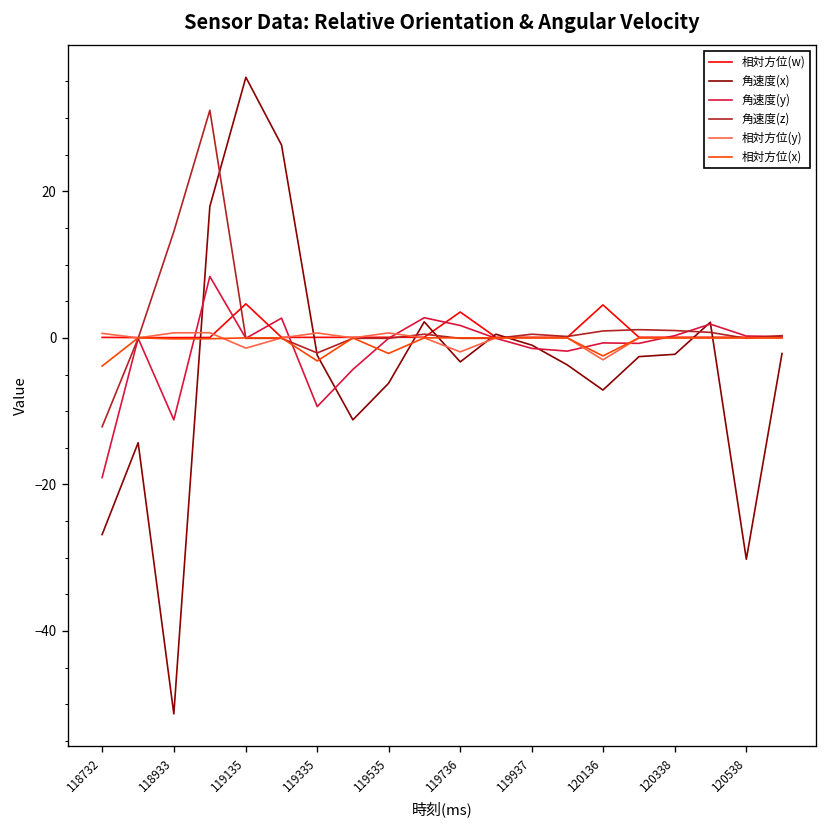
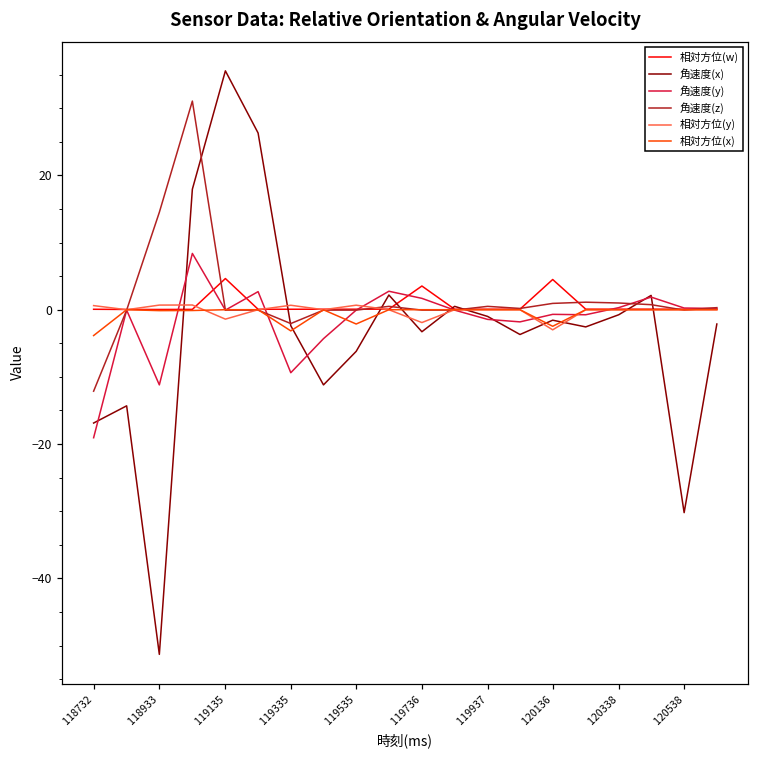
角速度(x), 118732: -27 -> -17
角速度(x), 120136: -7 -> -2
角速度(x), 120338: -2 -> -1
